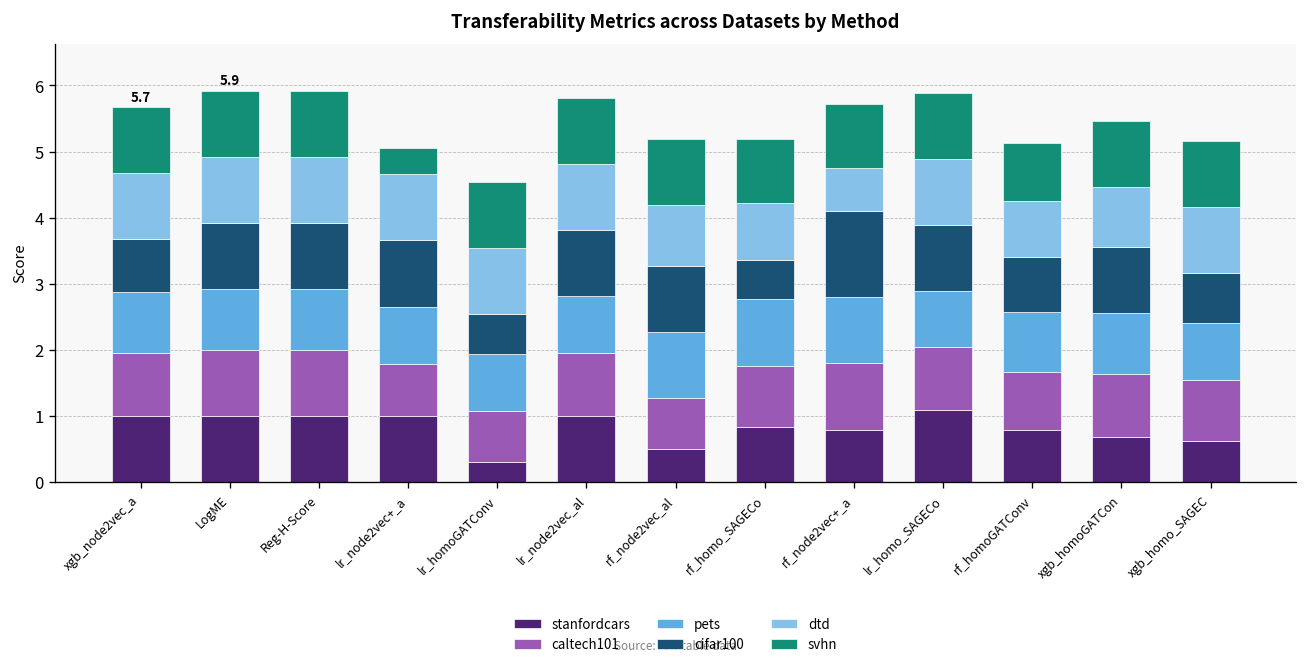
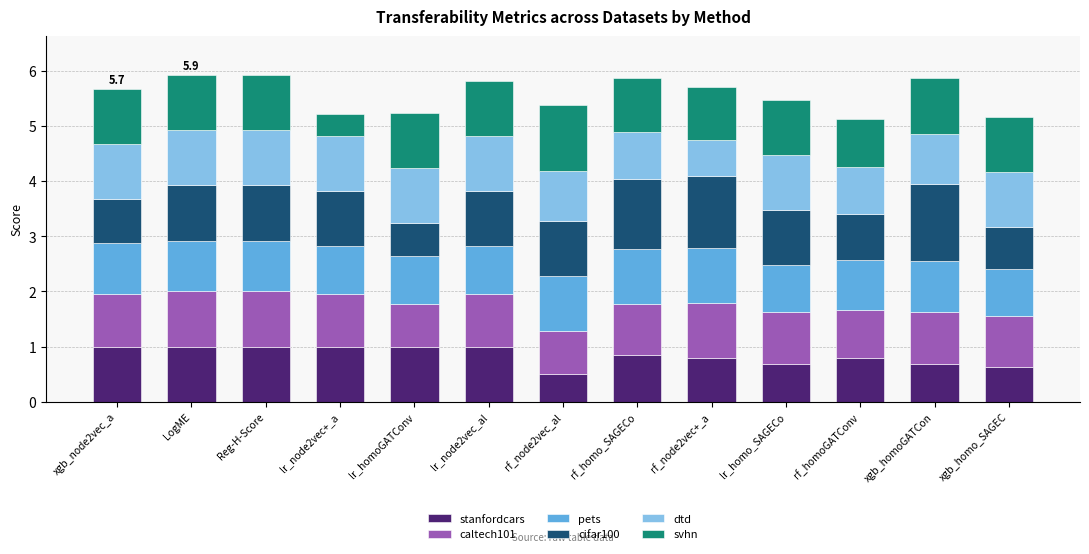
caltech101, lr_node2vec+_a: 0.8 -> 1.0
stanfordcars, lr_homoGATConv: 0.3 -> 1.0
svhn, rf_node2vec_al: 1.0 -> 1.2
cifar100, rf_homo_SAGECo: 0.6 -> 1.3
stanfordcars, lr_homo_SAGECo: 1.1 -> 0.7
cifar100, xgb_homoGATCon: 1.0 -> 1.4
